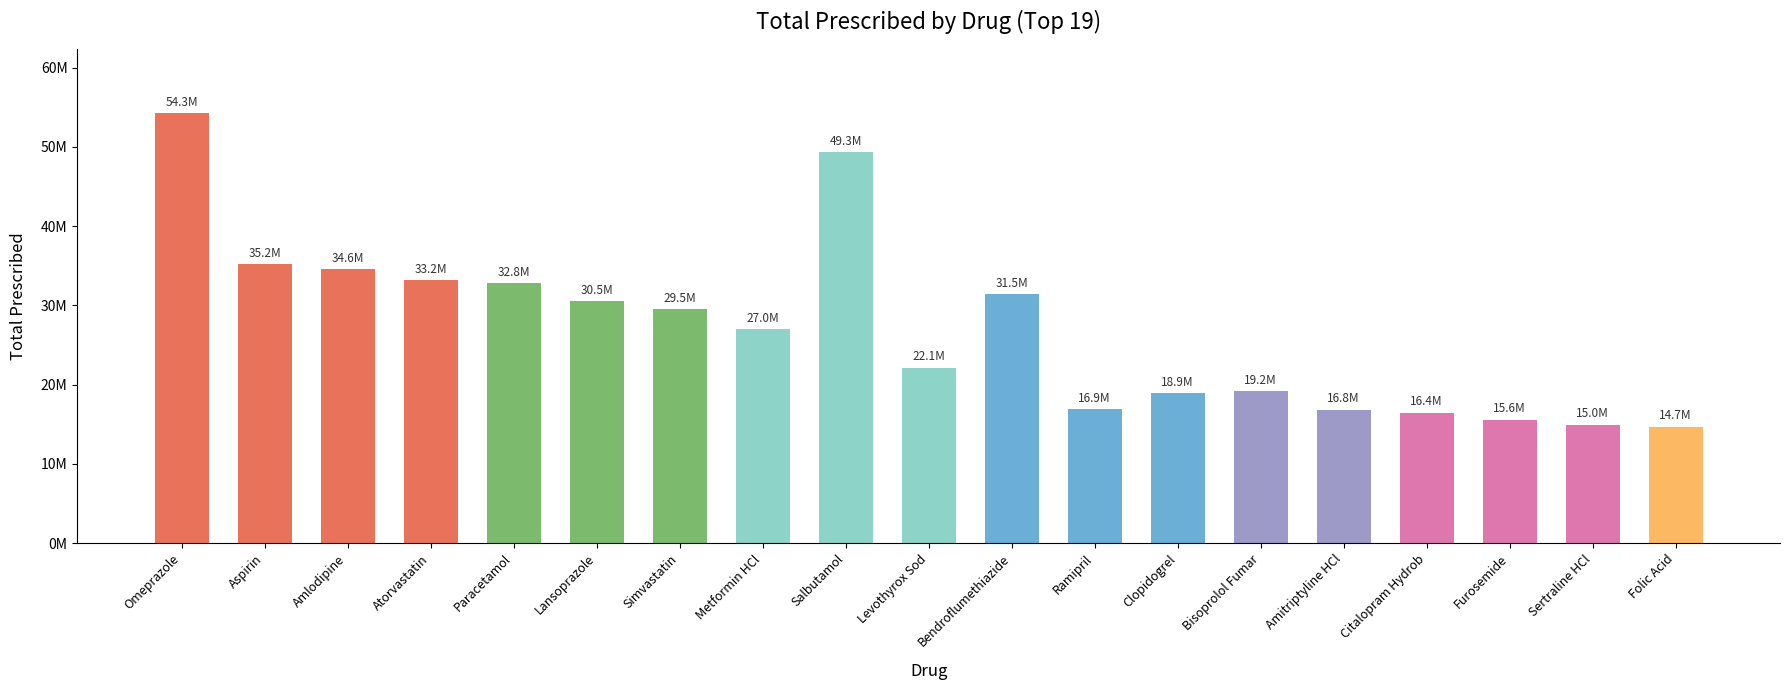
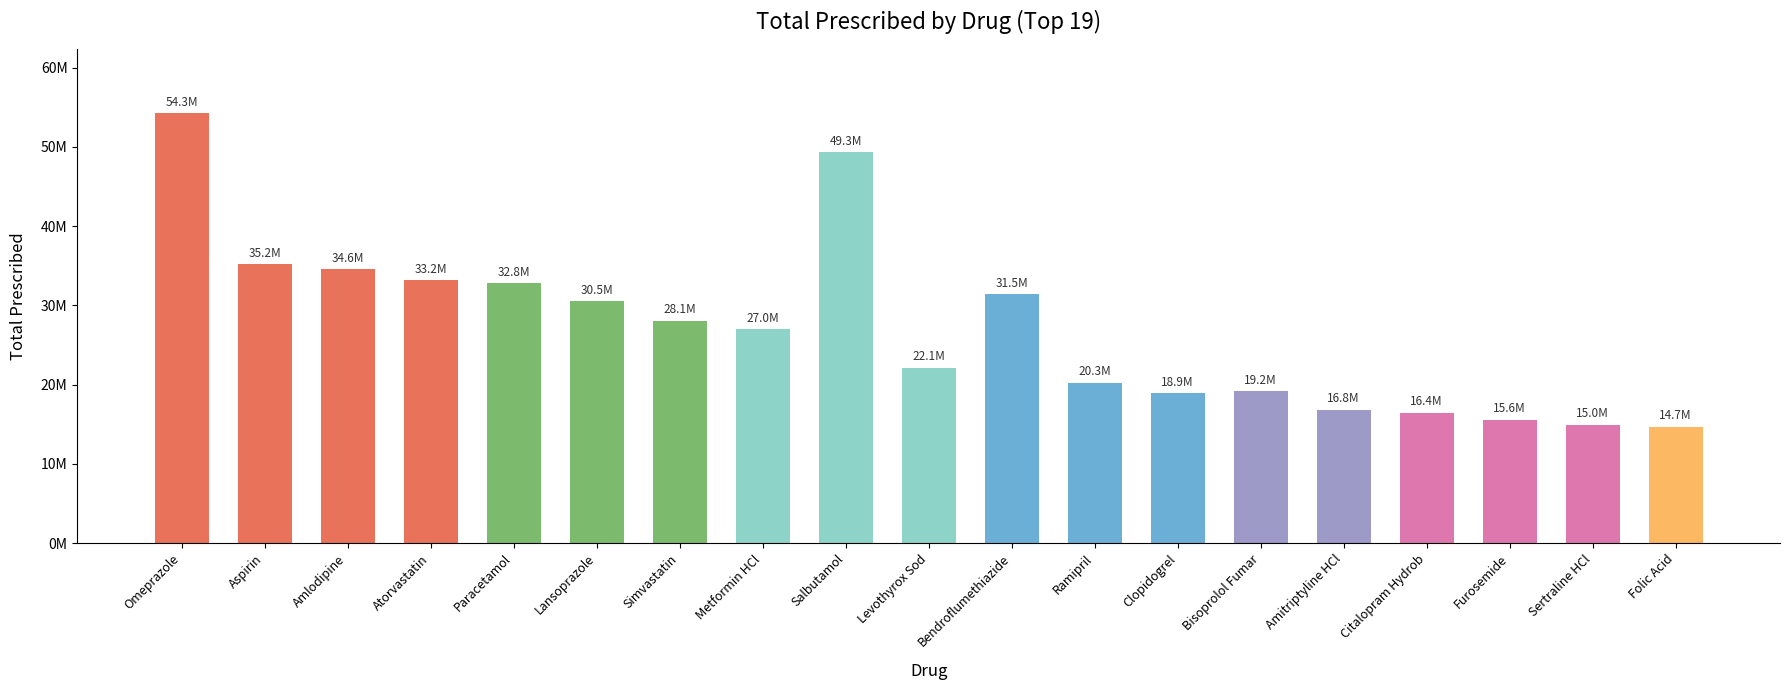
Simvastatin: 29.5M -> 28.1M
Ramipril: 16.9M -> 20.3M
